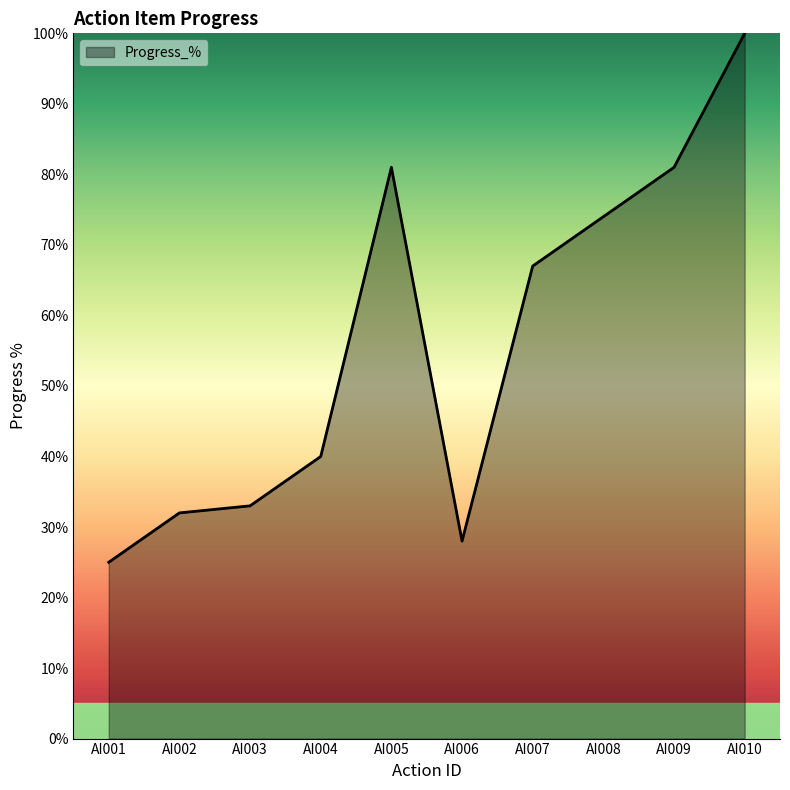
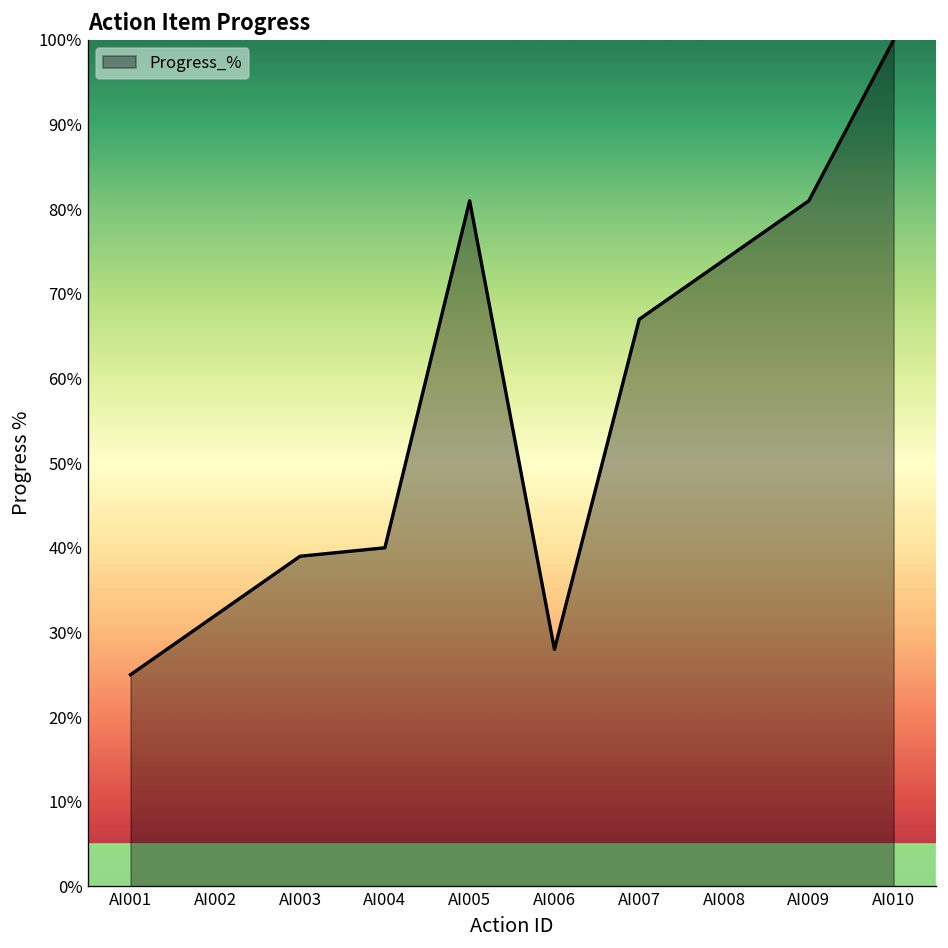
AI003: 33% -> 39%
